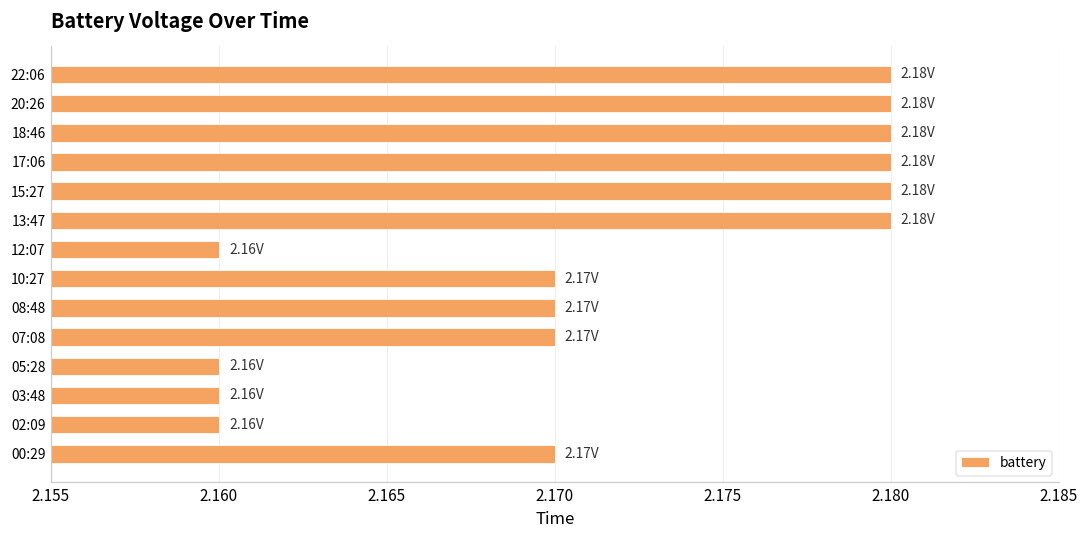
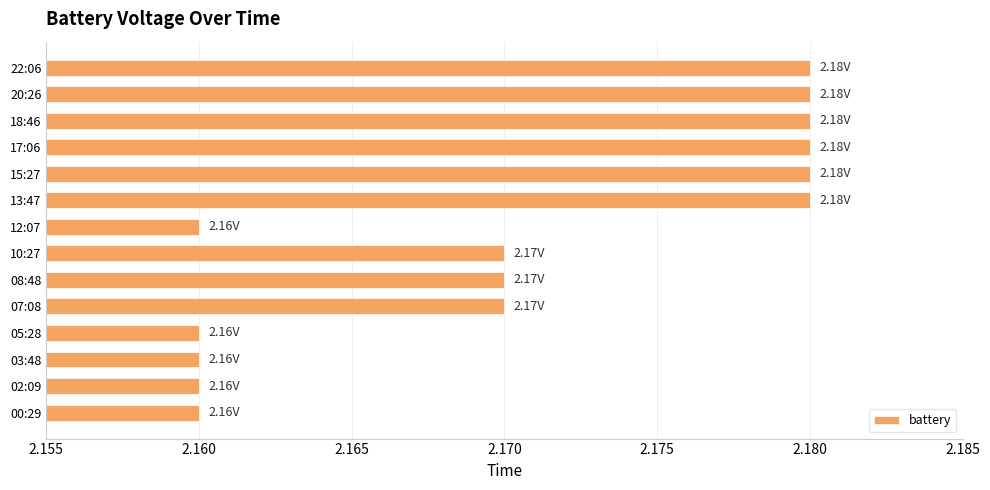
00:29: 2.17V -> 2.16V
